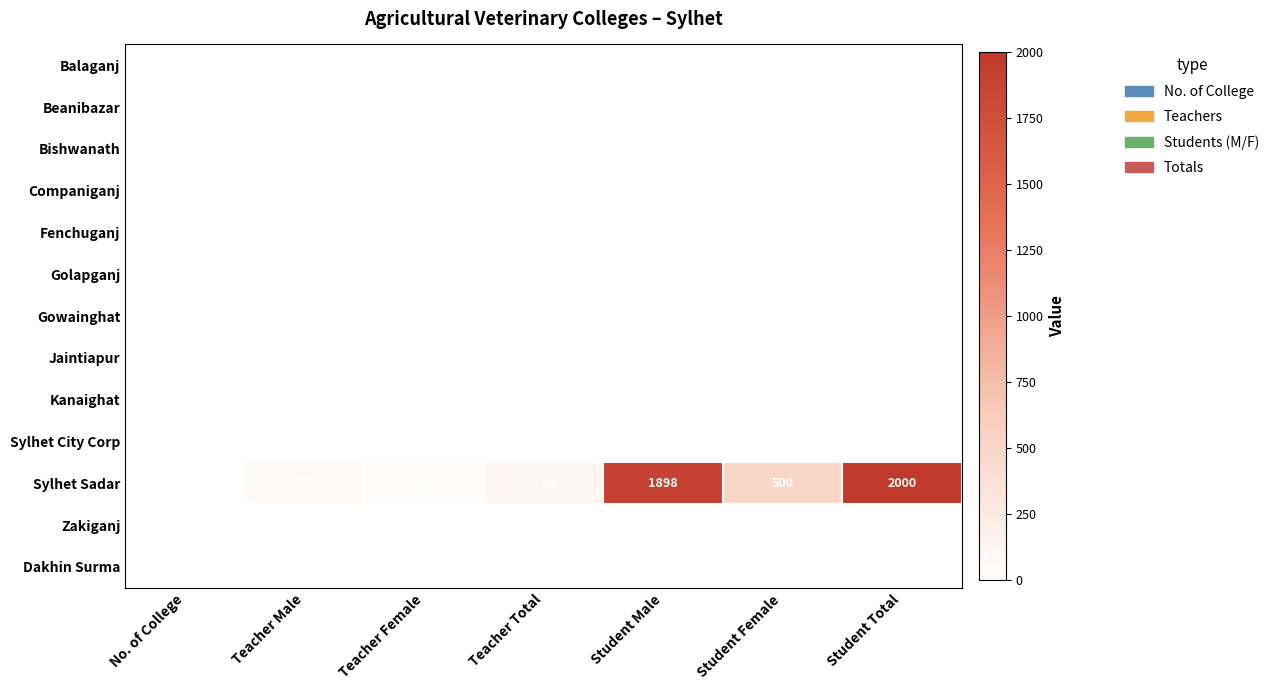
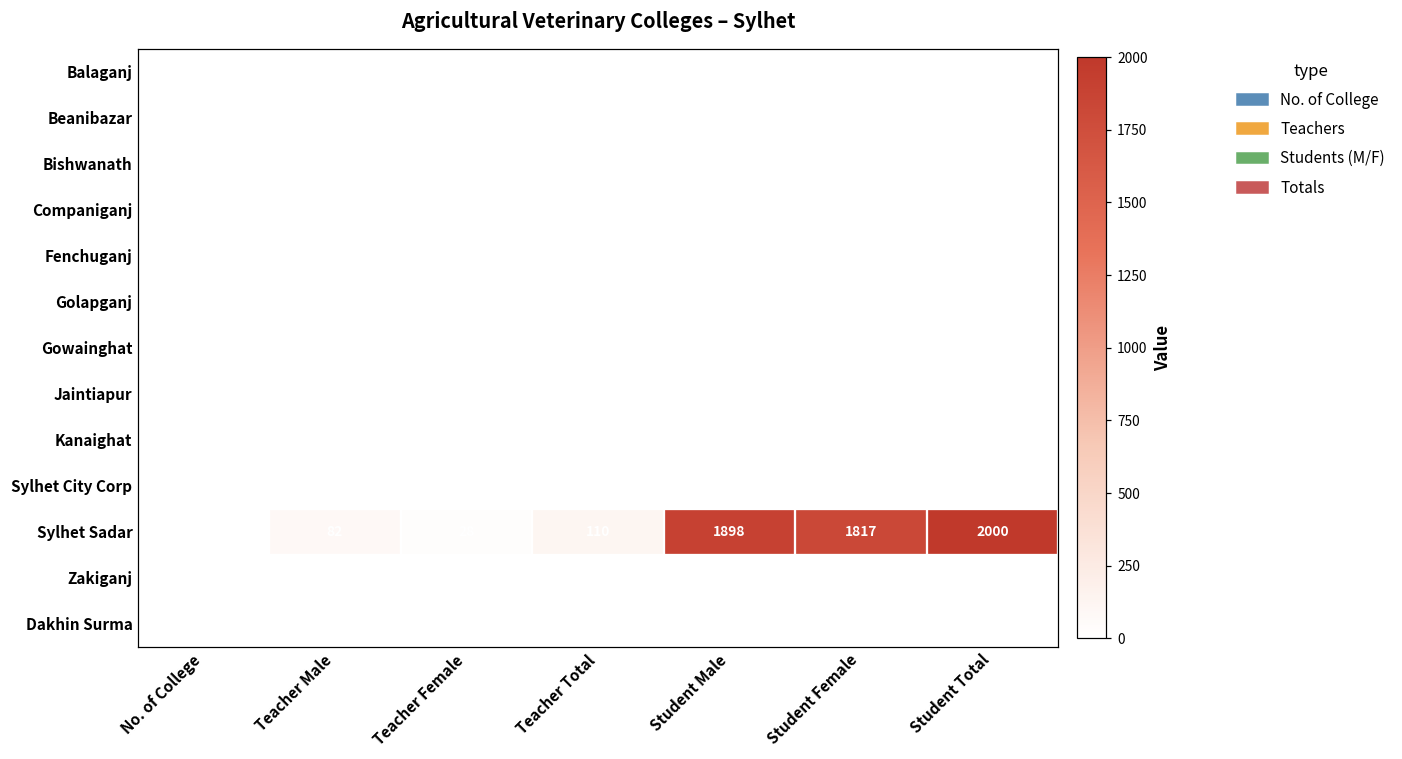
Sylhet Sadar, Student Female: 500 -> 1817
